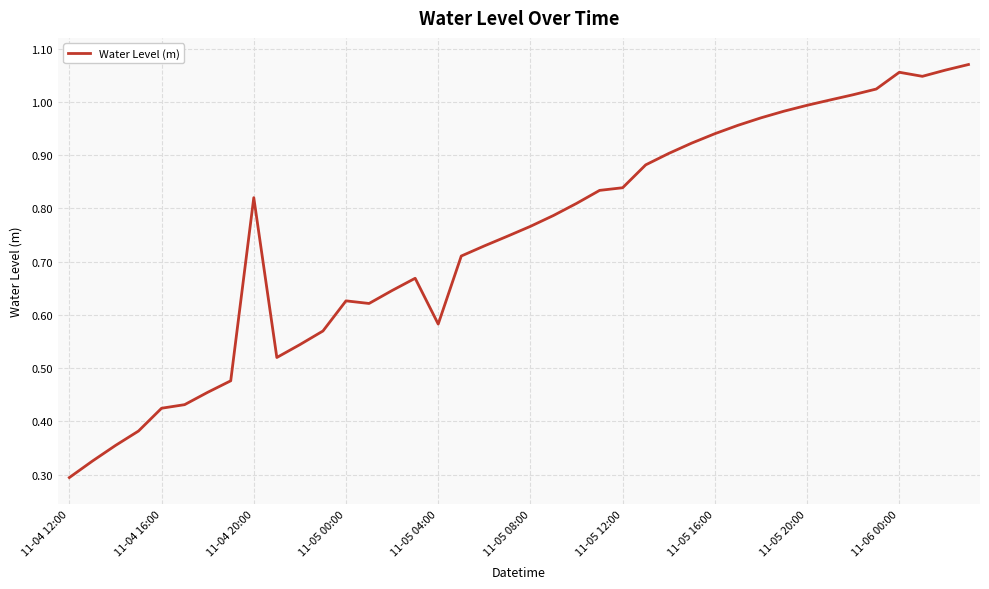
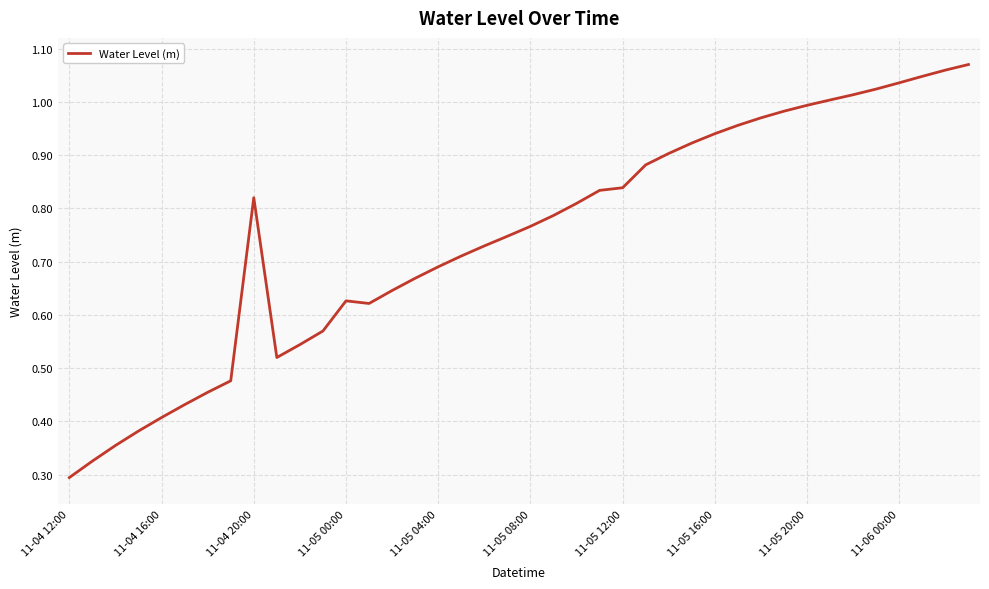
11-04 16:00: 0.42 -> 0.41
11-05 04:00: 0.58 -> 0.69
11-06 00:00: 1.06 -> 1.04
